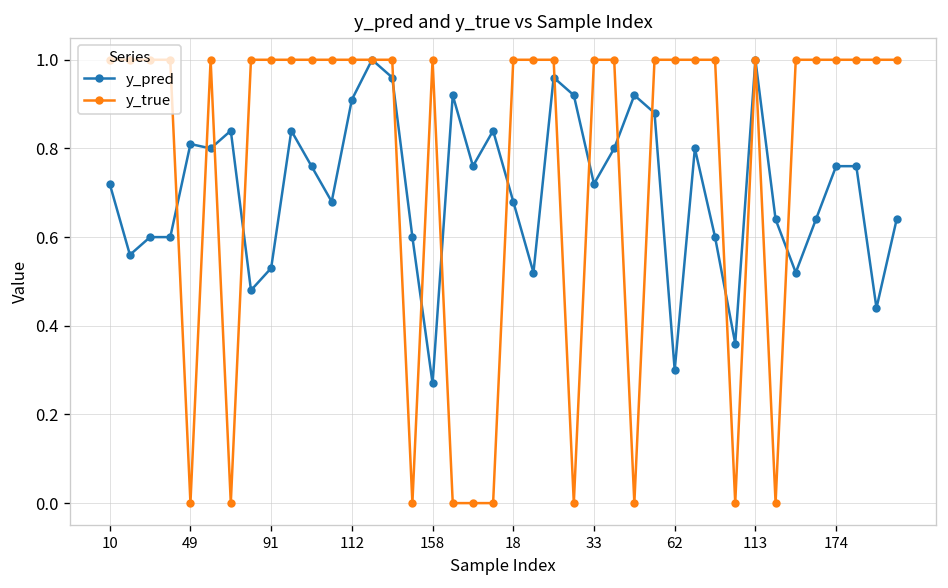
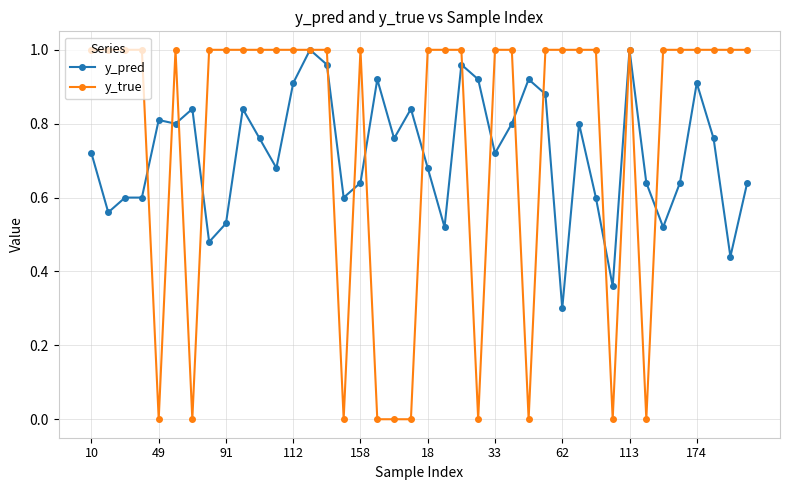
y_pred, 158: 0.27 -> 0.64
y_pred, 174: 0.76 -> 0.91
